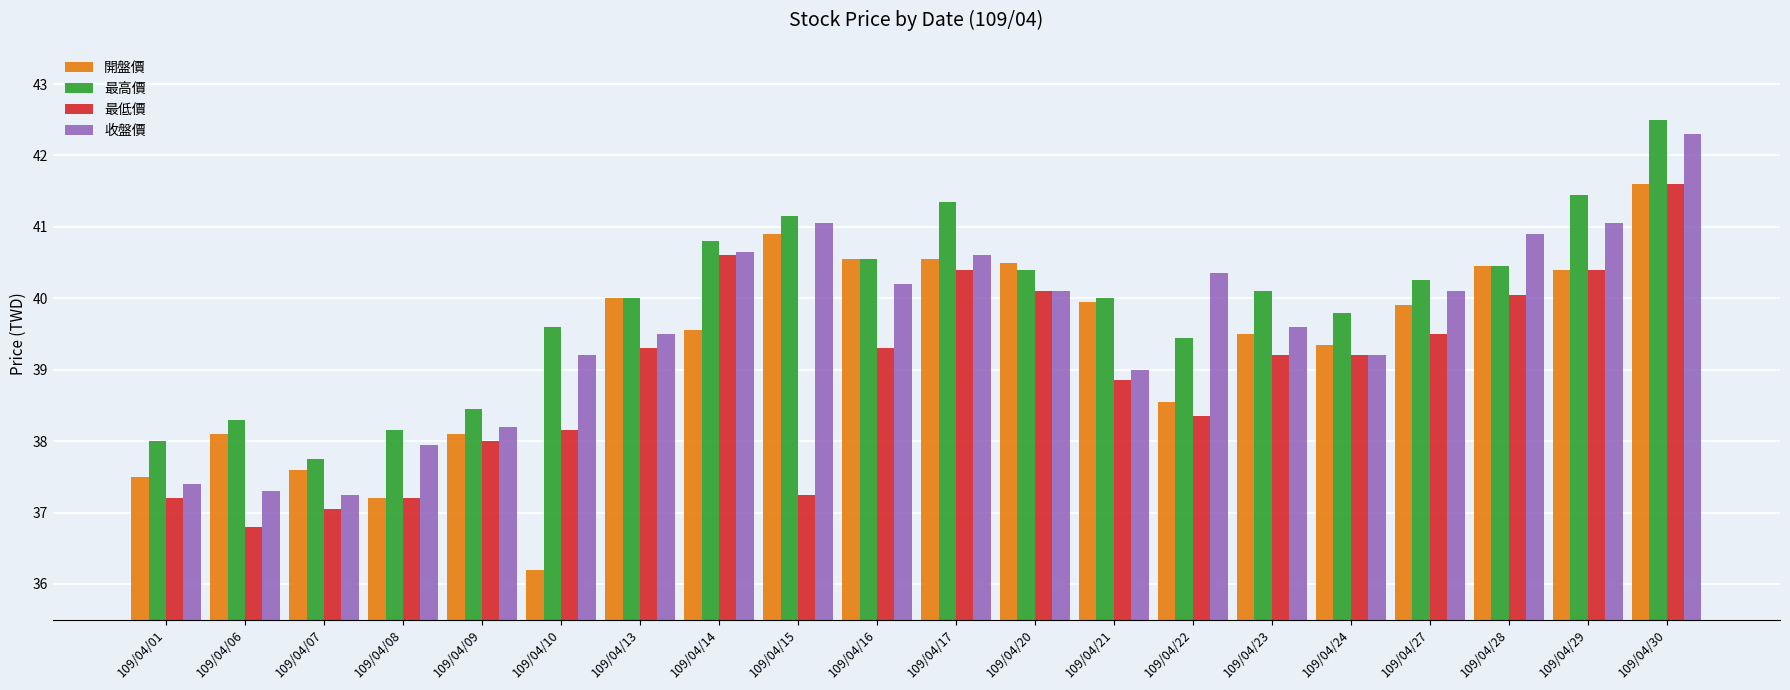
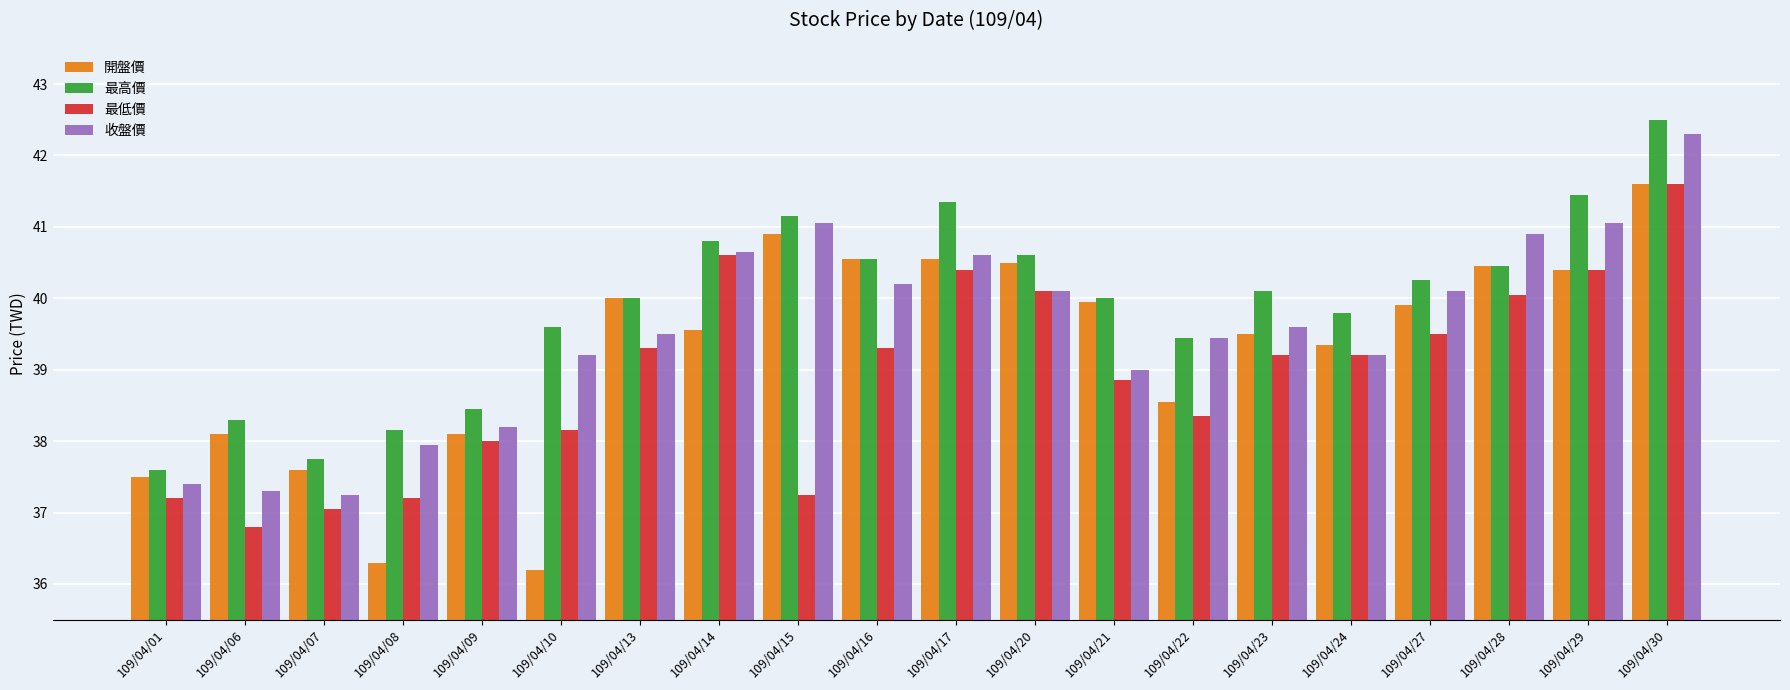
最高價, 109/04/01: 38.0 -> 37.6
開盤價, 109/04/08: 37.2 -> 36.3
最高價, 109/04/20: 40.4 -> 40.6
收盤價, 109/04/22: 40.4 -> 39.5
